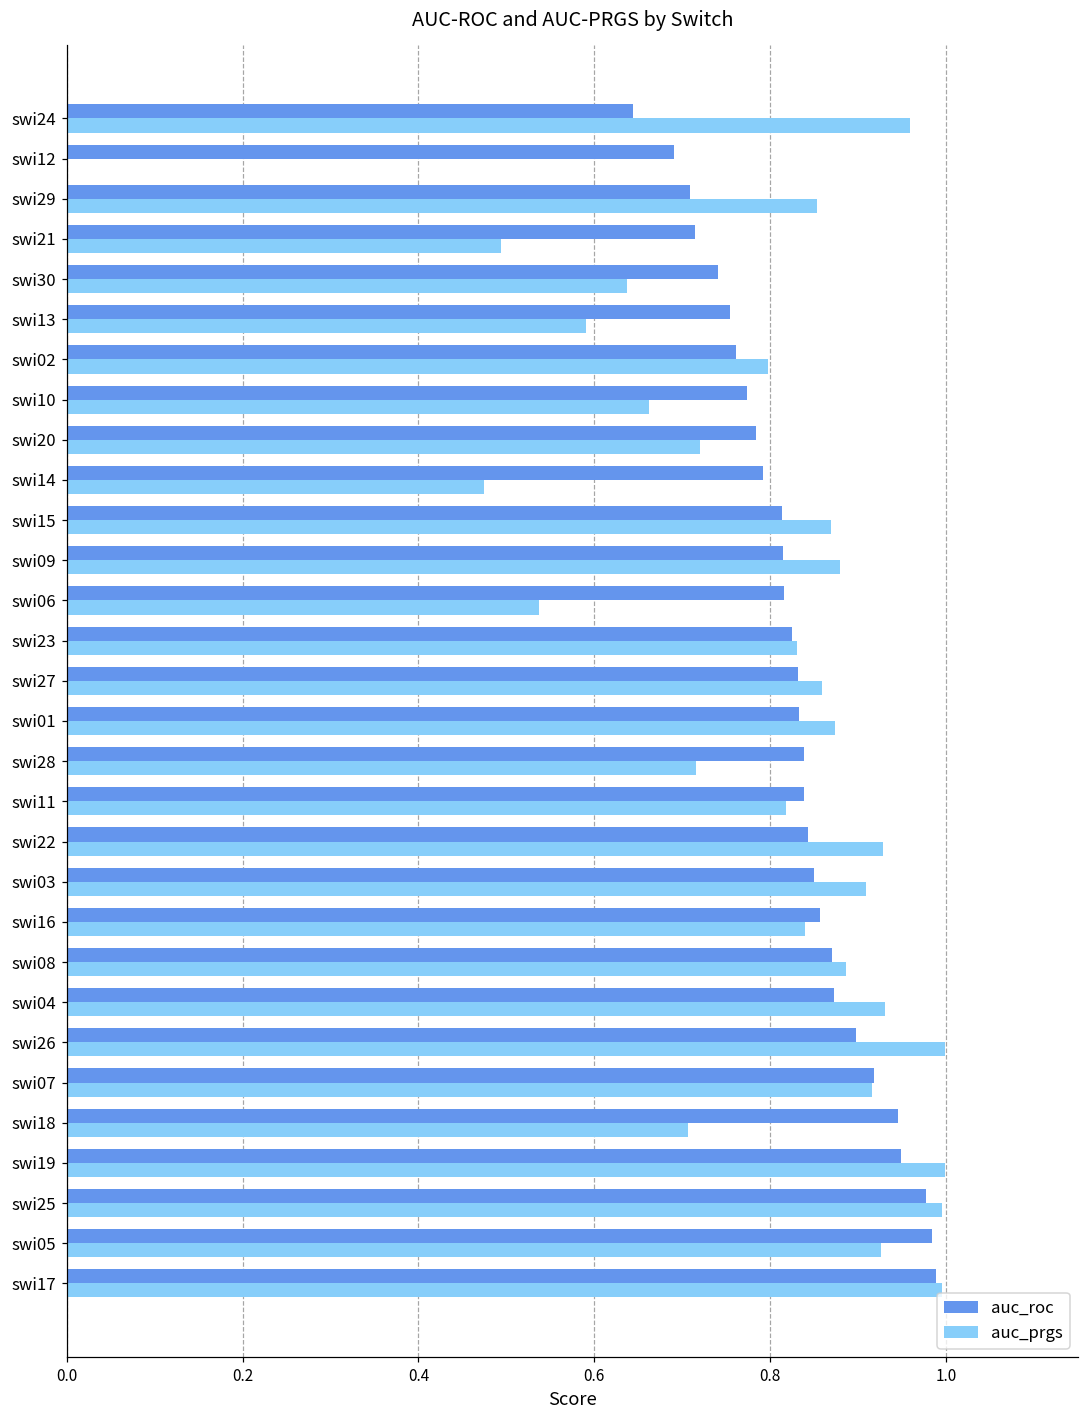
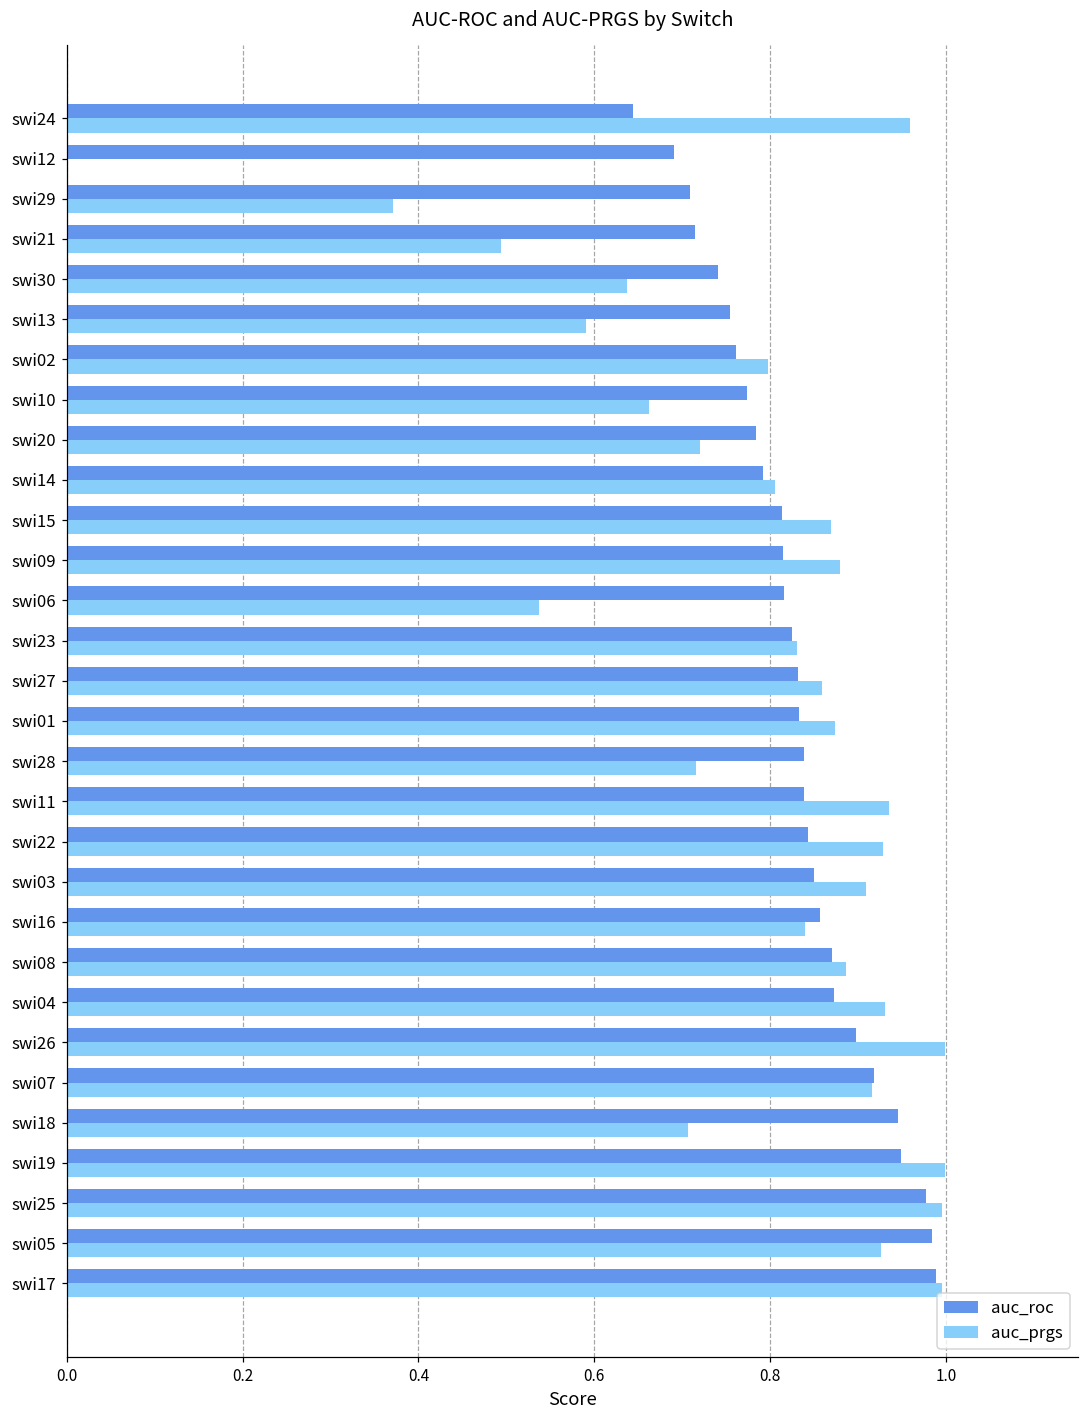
auc_prgs, swi29: 0.85 -> 0.37
auc_prgs, swi14: 0.47 -> 0.81
auc_prgs, swi11: 0.82 -> 0.94
